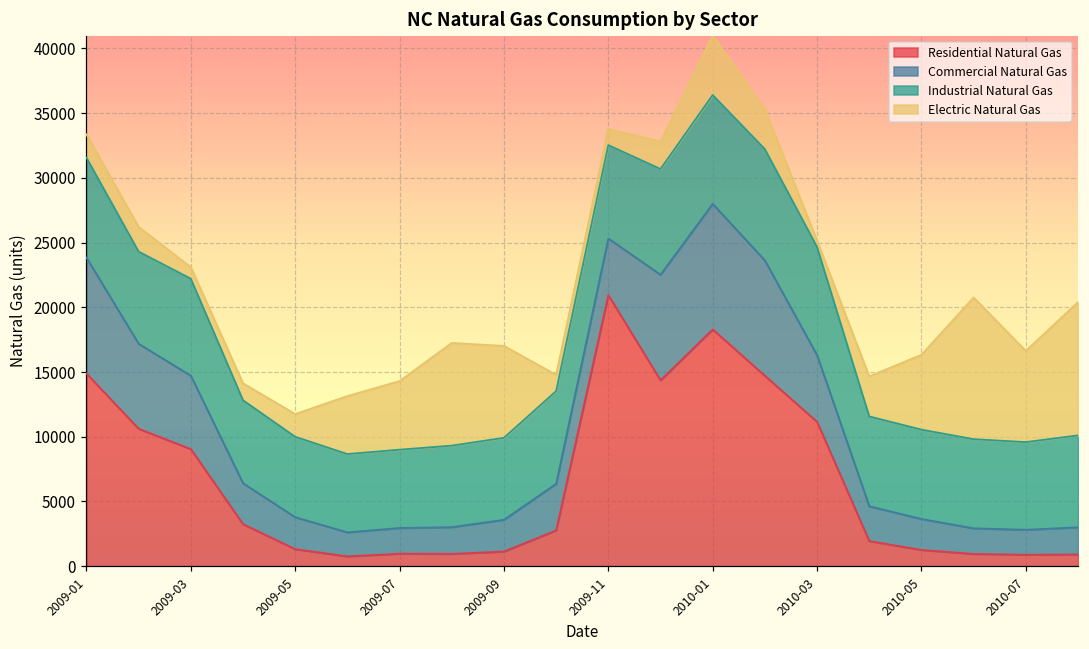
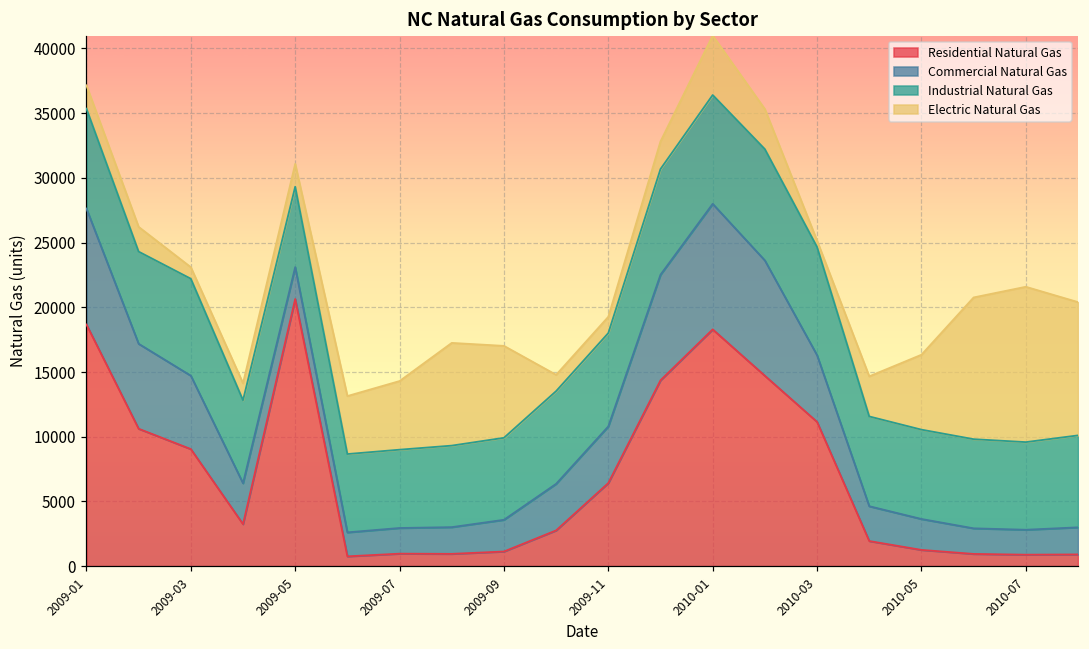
Residential Natural Gas, 2009-01: 14900 -> 18700
Residential Natural Gas, 2009-05: 1300 -> 20600
Residential Natural Gas, 2009-11: 20900 -> 6400
Electric Natural Gas, 2010-07: 7100 -> 12000
